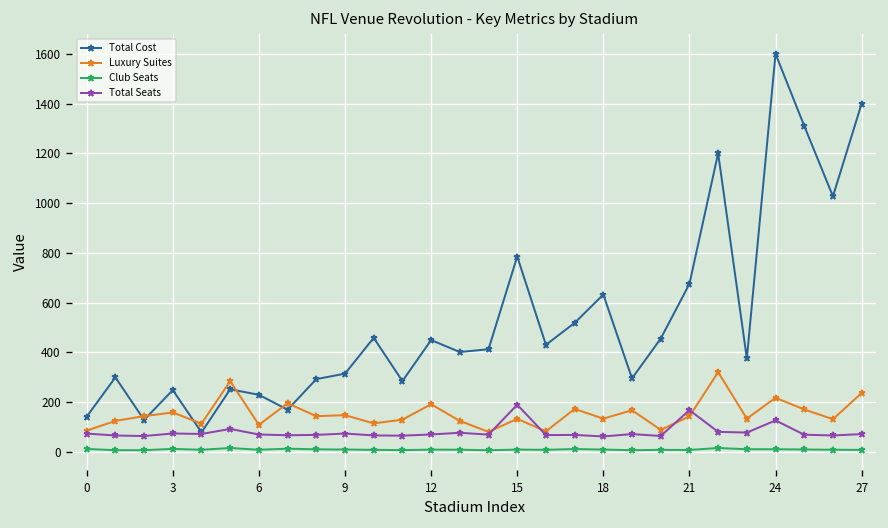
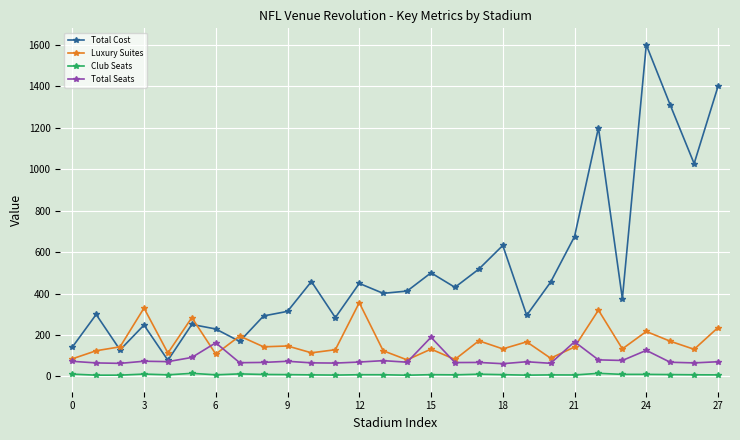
Luxury Suites, 3: 160 -> 330
Total Seats, 6: 70 -> 160
Luxury Suites, 12: 190 -> 360
Total Cost, 15: 790 -> 500
